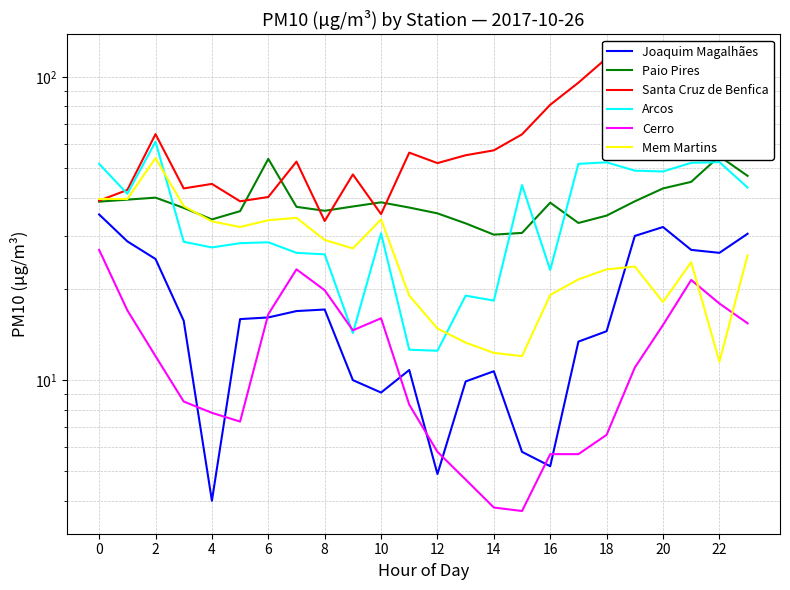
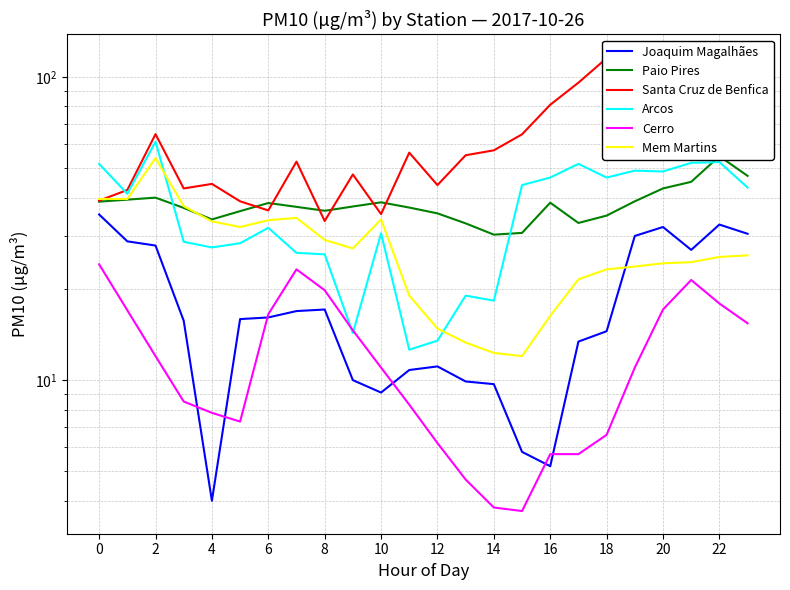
Cerro, 0: 27 -> 24
Joaquim Magalhães, 2: 25 -> 28
Paio Pires, 6: 54 -> 38
Santa Cruz de Benfica, 6: 40 -> 36
Arcos, 6: 29 -> 32
Cerro, 10: 16 -> 11
Joaquim Magalhães, 12: 4.9 -> 11.1
Santa Cruz de Benfica, 12: 52 -> 44
Arcos, 12: 12.5 -> 14
Cerro, 12: 5.8 -> 6.2
Joaquim Magalhães, 14: 10.7 -> 9.7
Arcos, 16: 23 -> 47
Mem Martins, 16: 19 -> 16
Arcos, 18: 52 -> 47
Cerro, 20: 15 -> 17
Mem Martins, 20: 18 -> 24
Joaquim Magalhães, 22: 26 -> 33
Mem Martins, 22: 11.5 -> 26
